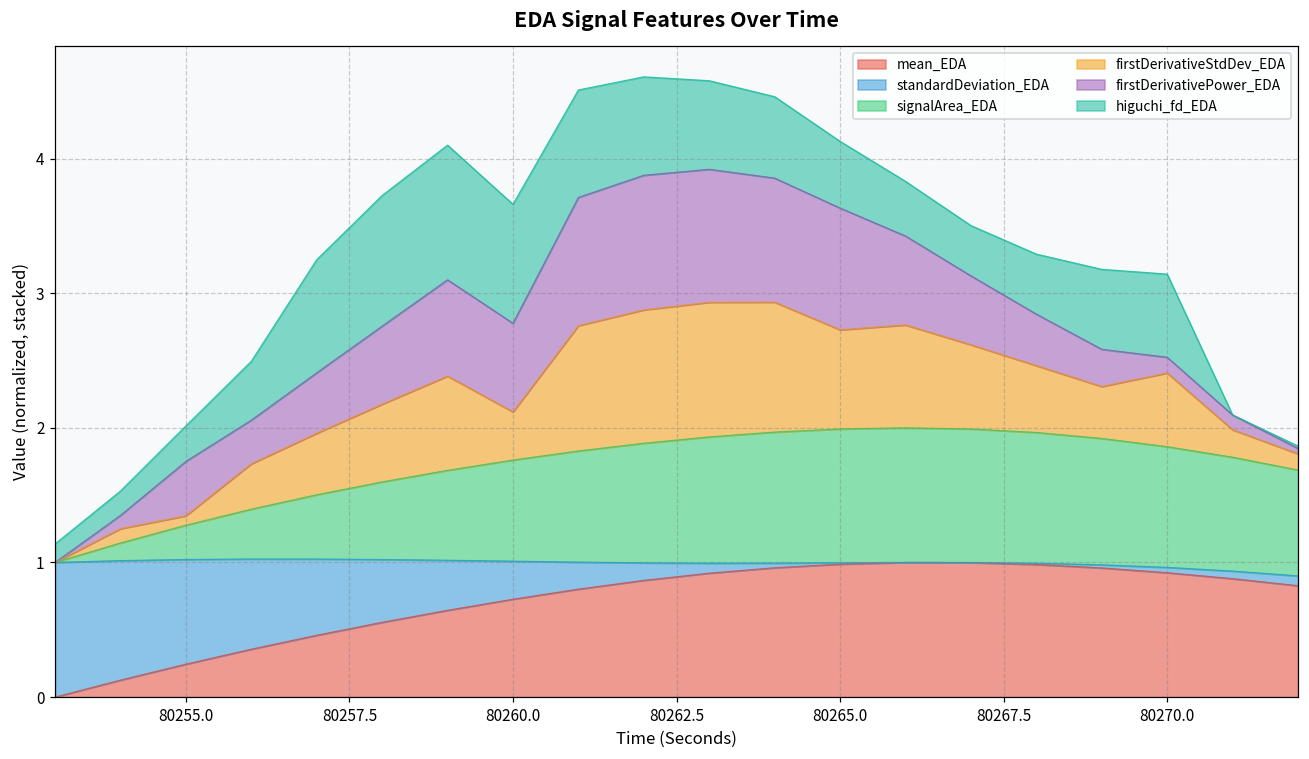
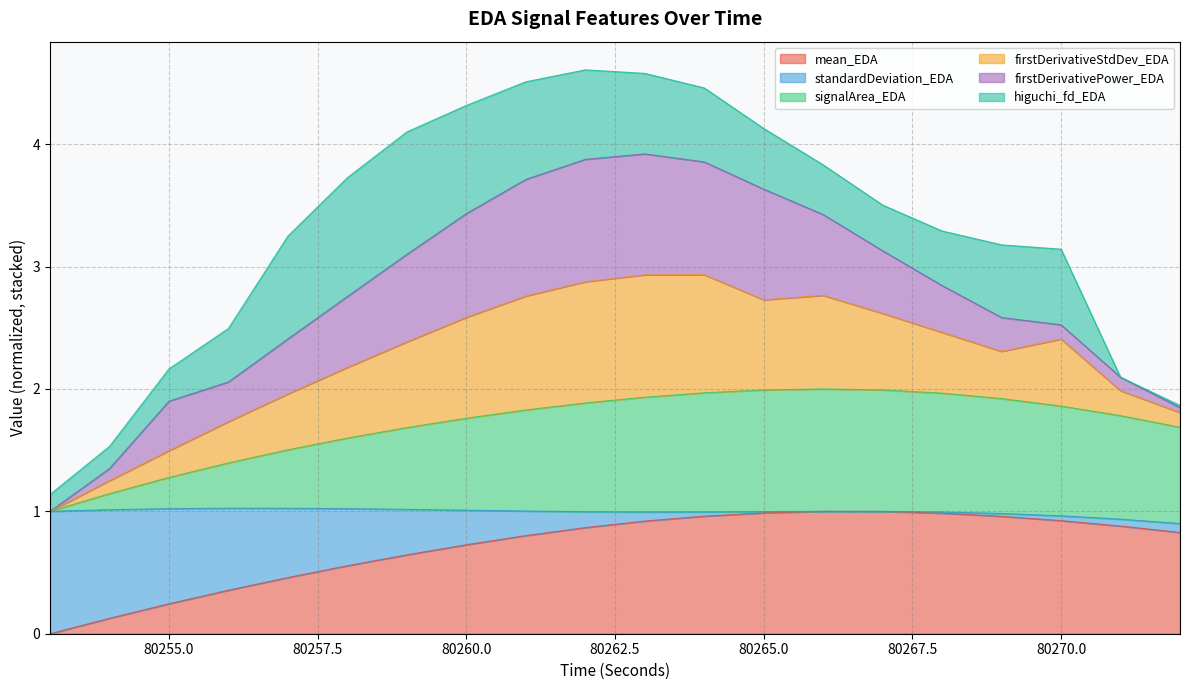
firstDerivativeStdDev_EDA, 80255.0: 0.07 -> 0.22
firstDerivativeStdDev_EDA, 80260.0: 0.36 -> 0.82
firstDerivativePower_EDA, 80260.0: 0.66 -> 0.85
